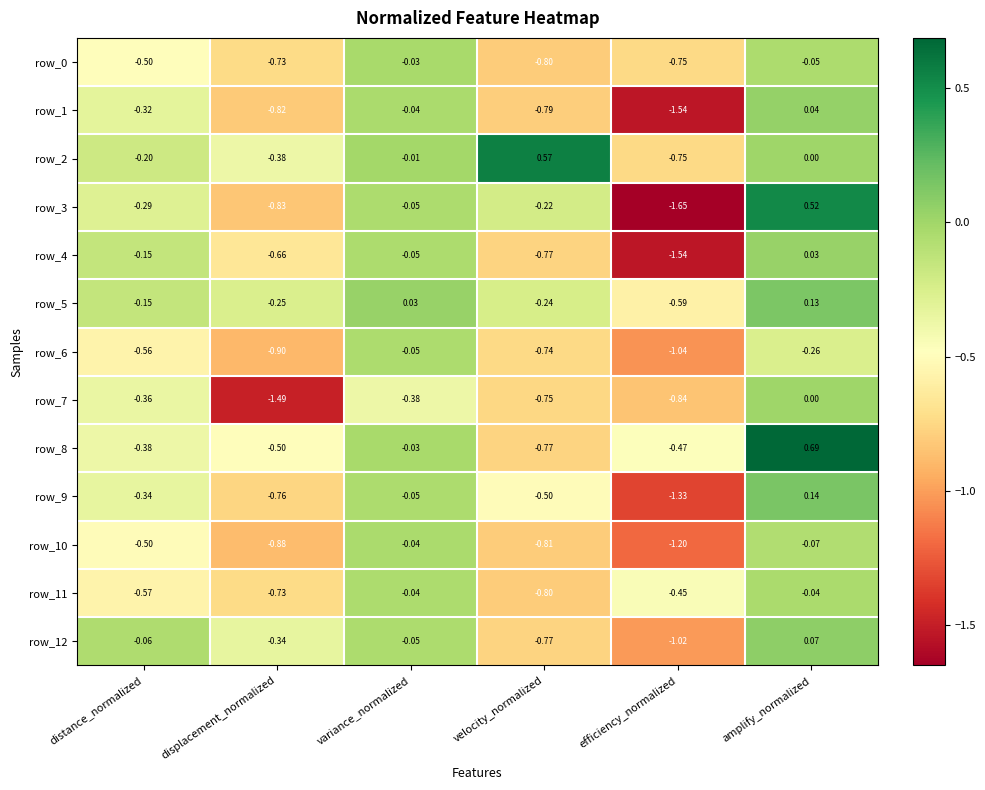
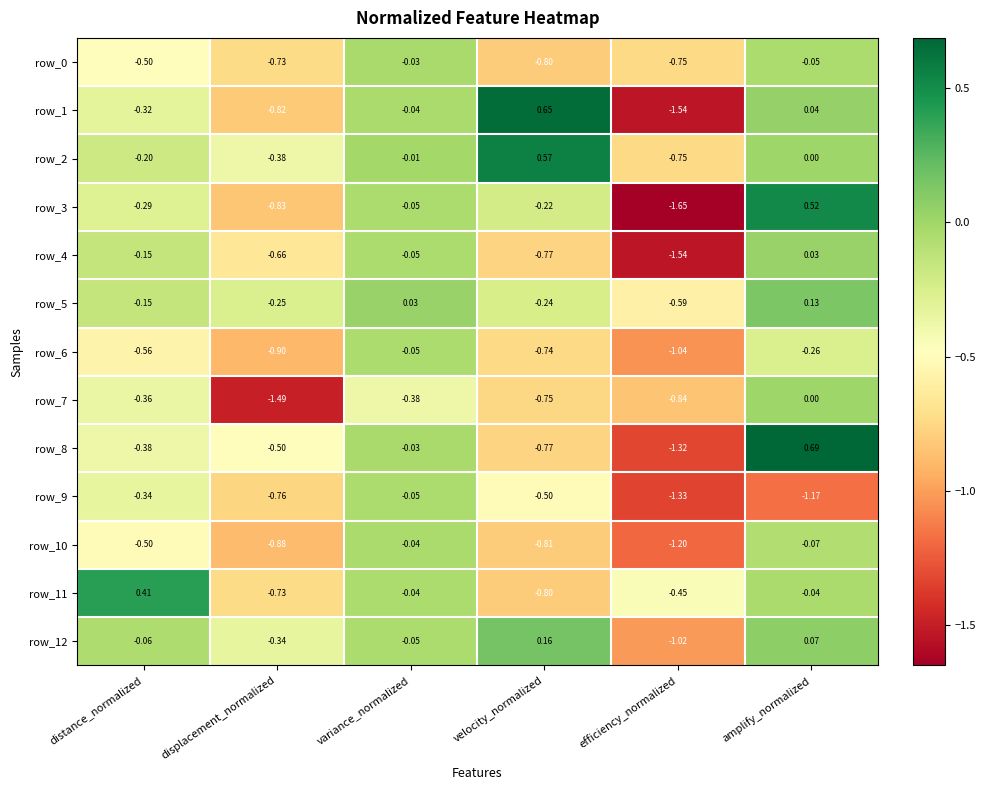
row_1, velocity_normalized: -0.79 -> 0.65
row_8, efficiency_normalized: -0.47 -> -1.32
row_9, amplify_normalized: 0.14 -> -1.17
row_11, distance_normalized: -0.57 -> 0.41
row_12, velocity_normalized: -0.77 -> 0.16
